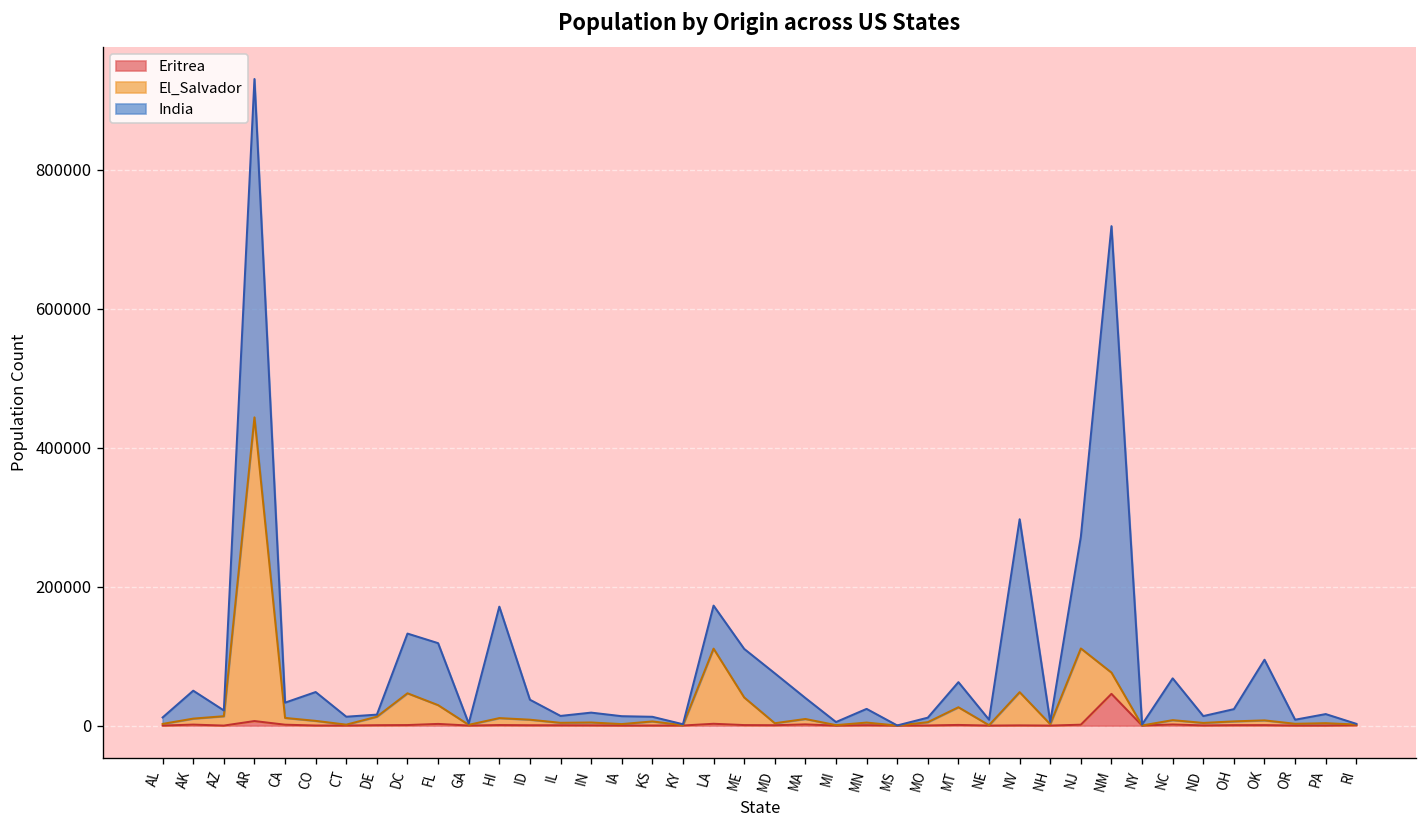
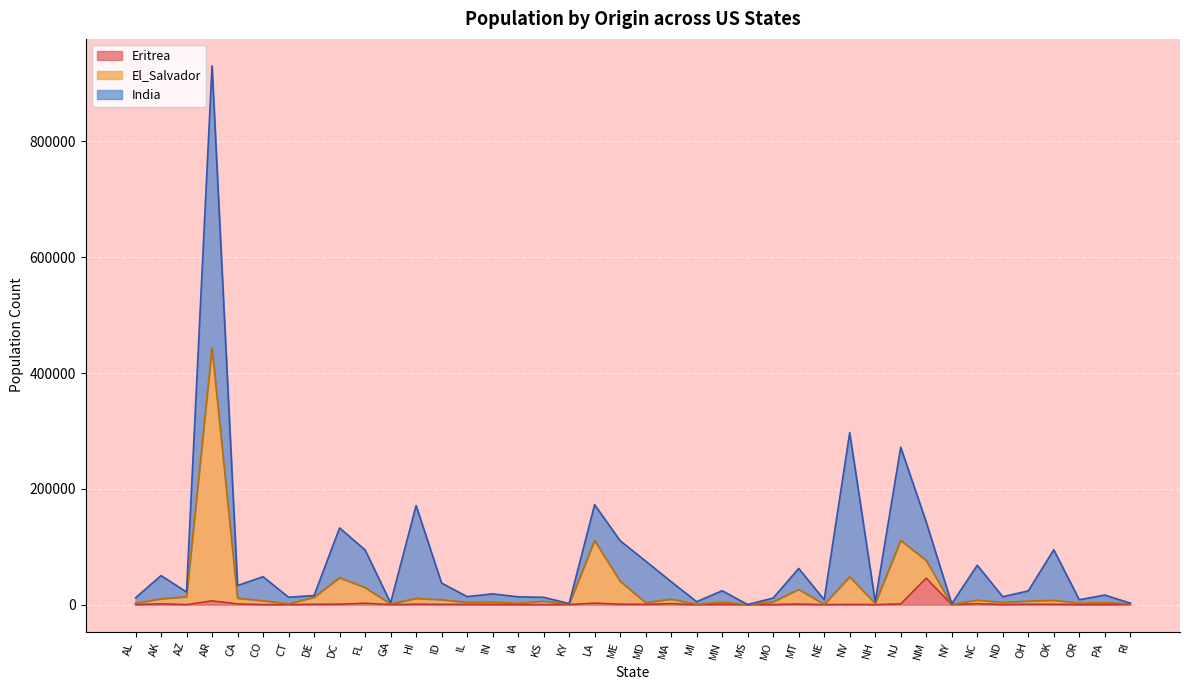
India, FL: 90000 -> 70000
India, NM: 640000 -> 70000
